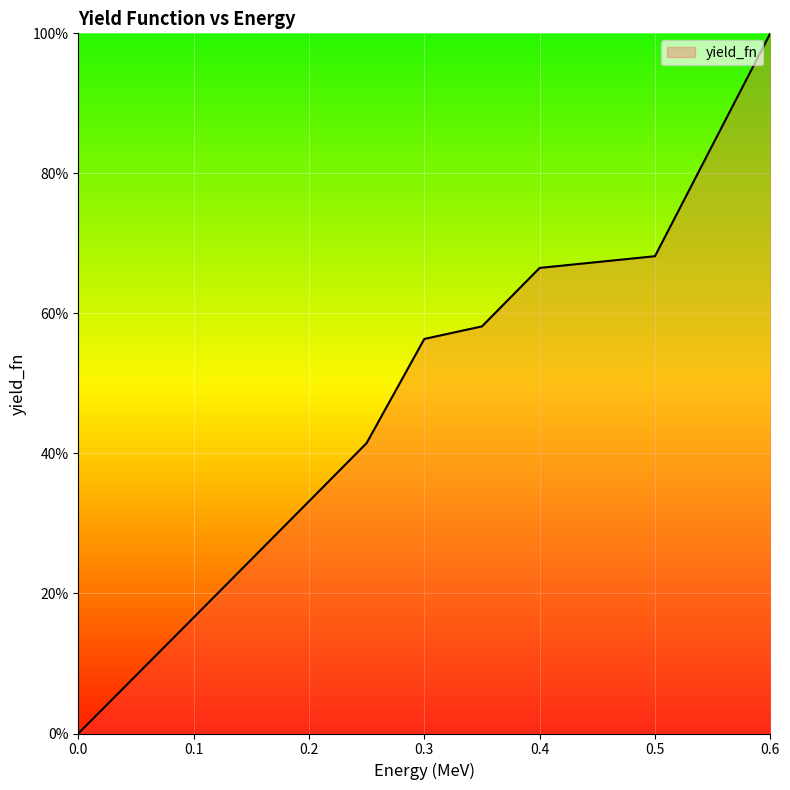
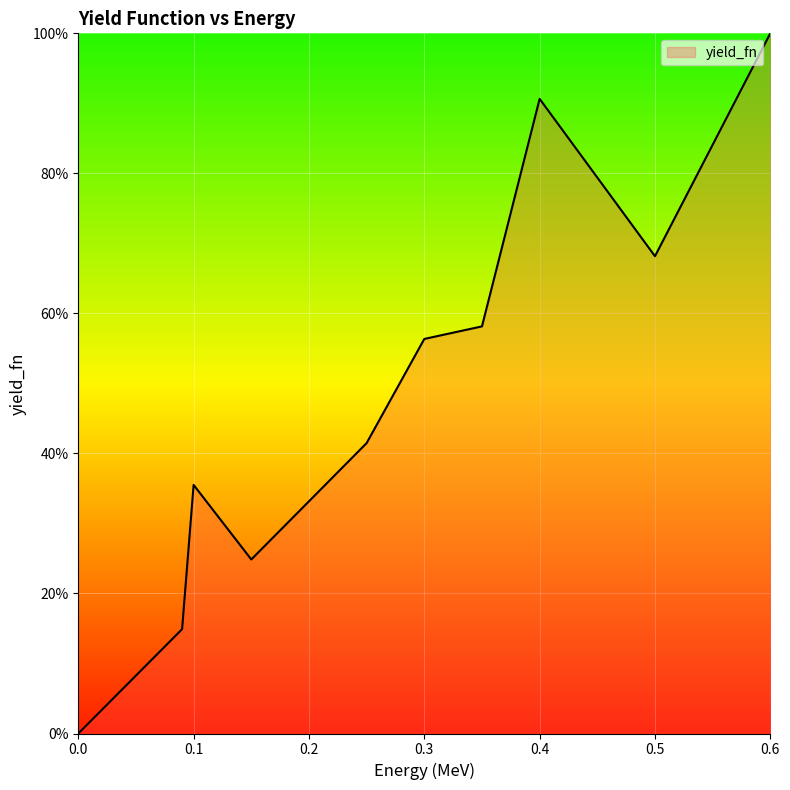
0.1: 17% -> 36%
0.4: 66% -> 91%
